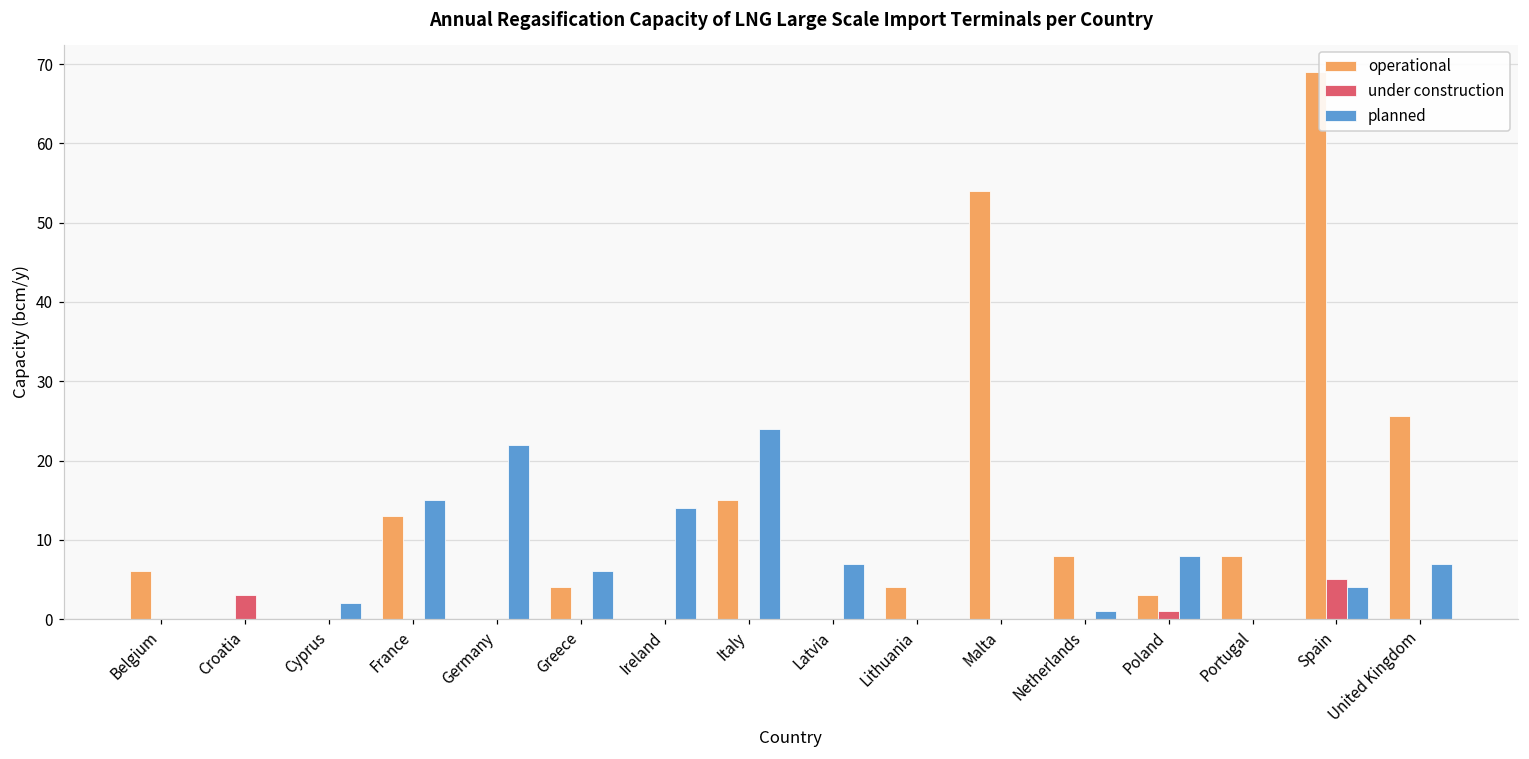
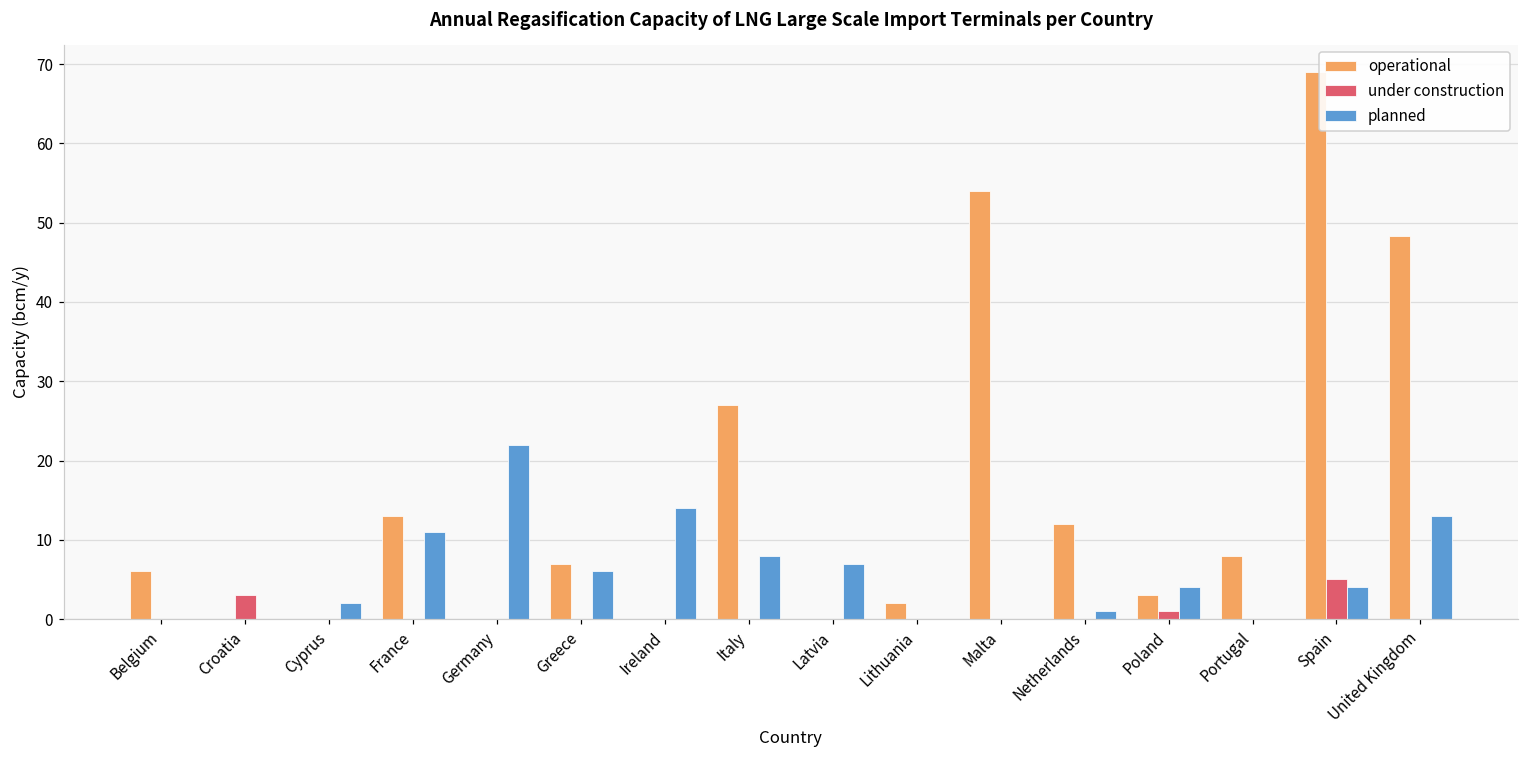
planned, France: 15 -> 11
operational, Greece: 4 -> 7
operational, Italy: 15 -> 27
planned, Italy: 24 -> 8
operational, Lithuania: 4 -> 2
operational, Netherlands: 8 -> 12
planned, Poland: 8 -> 4
operational, United Kingdom: 26 -> 48
planned, United Kingdom: 7 -> 13
